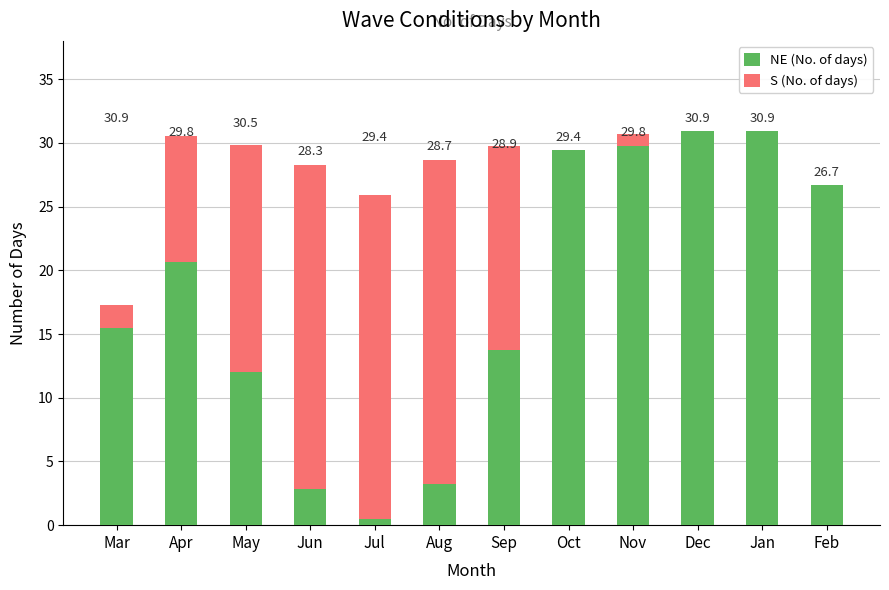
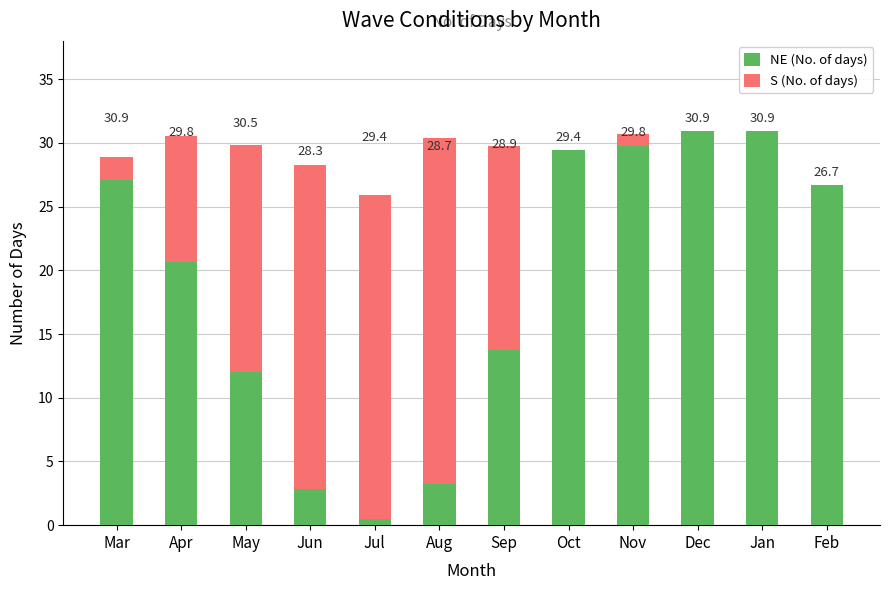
NE (No. of days), Mar: 15.5 -> 27.1
S (No. of days), Aug: 25.4 -> 27.1
